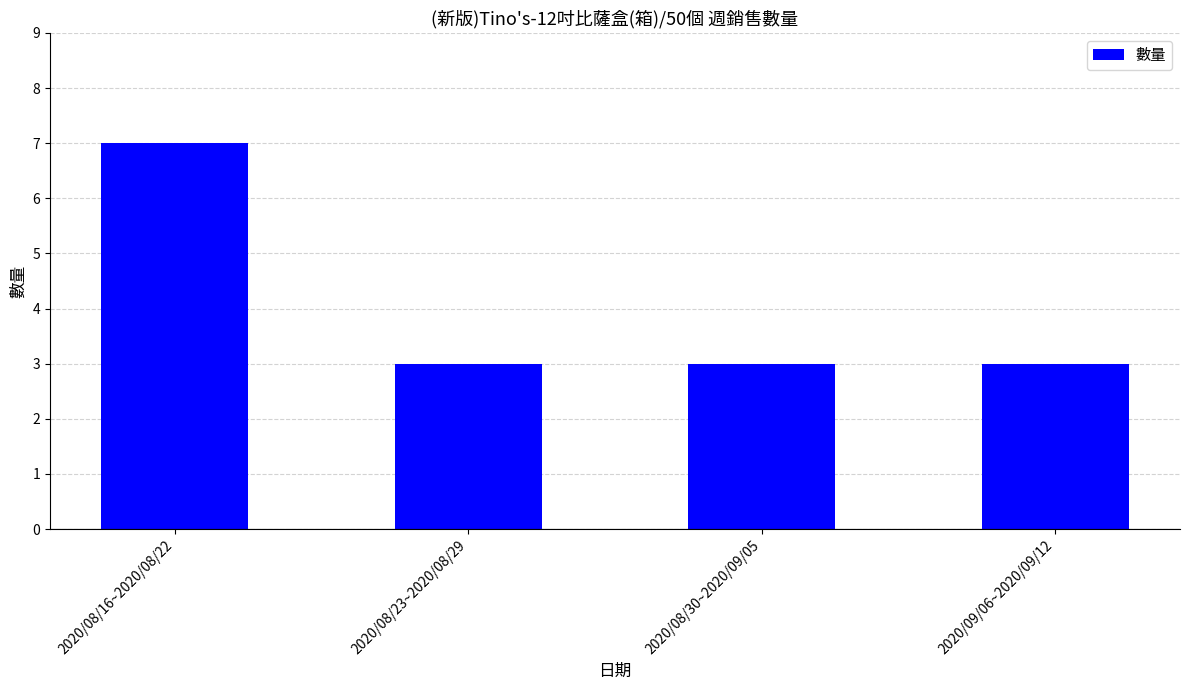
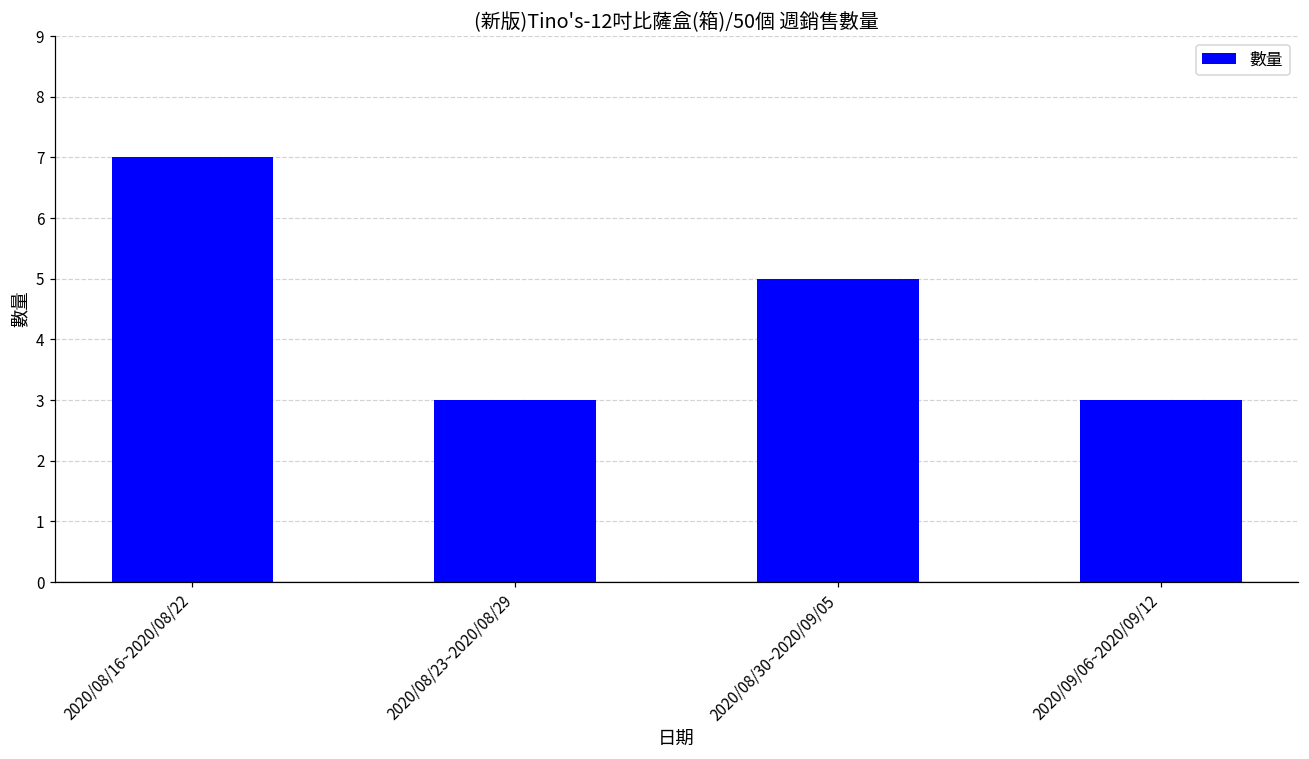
2020/08/30~2020/09/05: 3 -> 5
